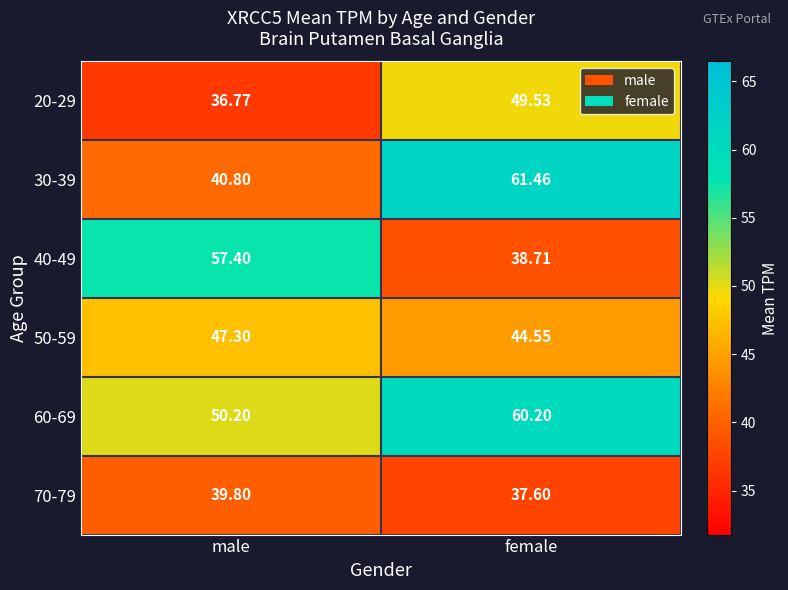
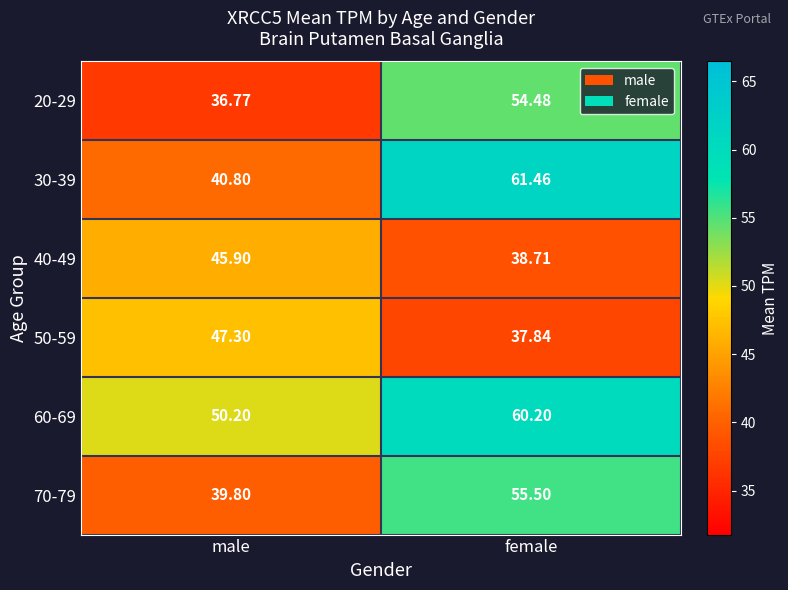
20-29, female: 49.53 -> 54.48
40-49, male: 57.40 -> 45.90
50-59, female: 44.55 -> 37.84
70-79, female: 37.60 -> 55.50
